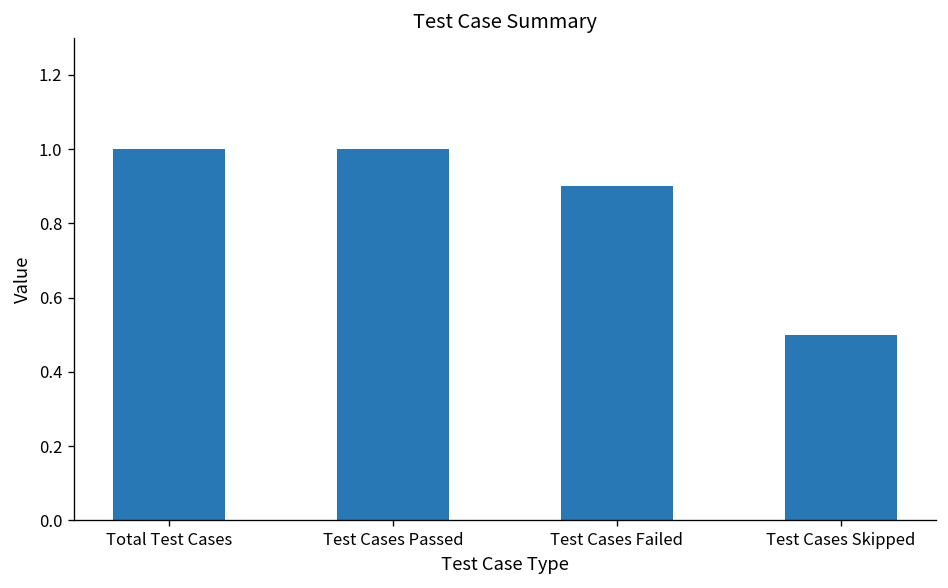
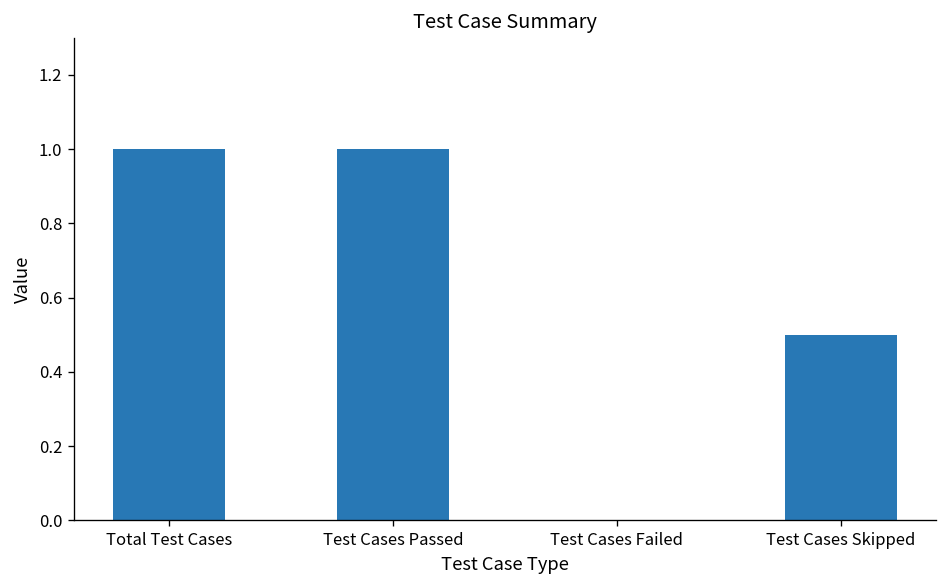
Test Cases Failed: 0.9 -> 0.0
